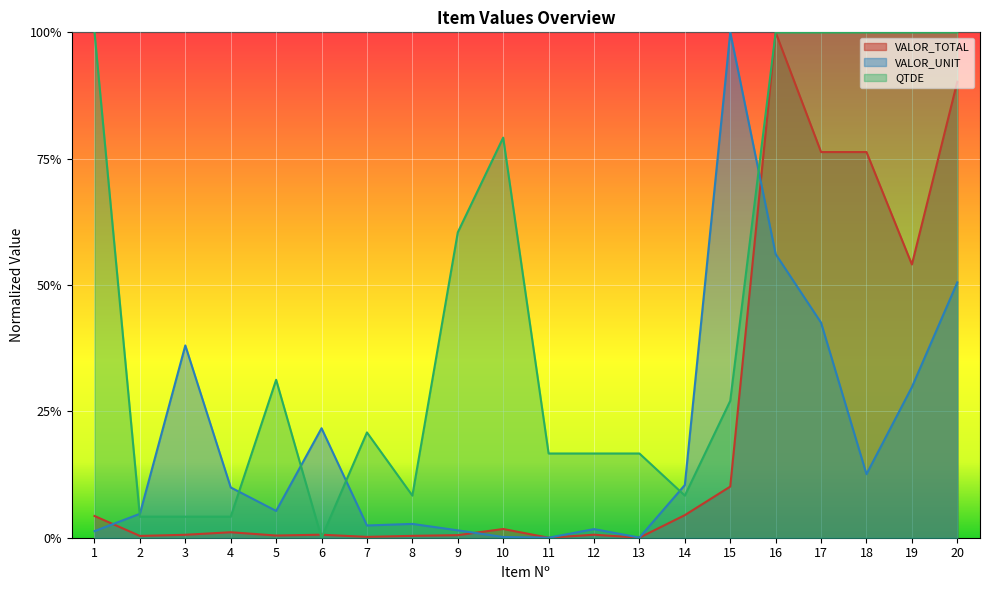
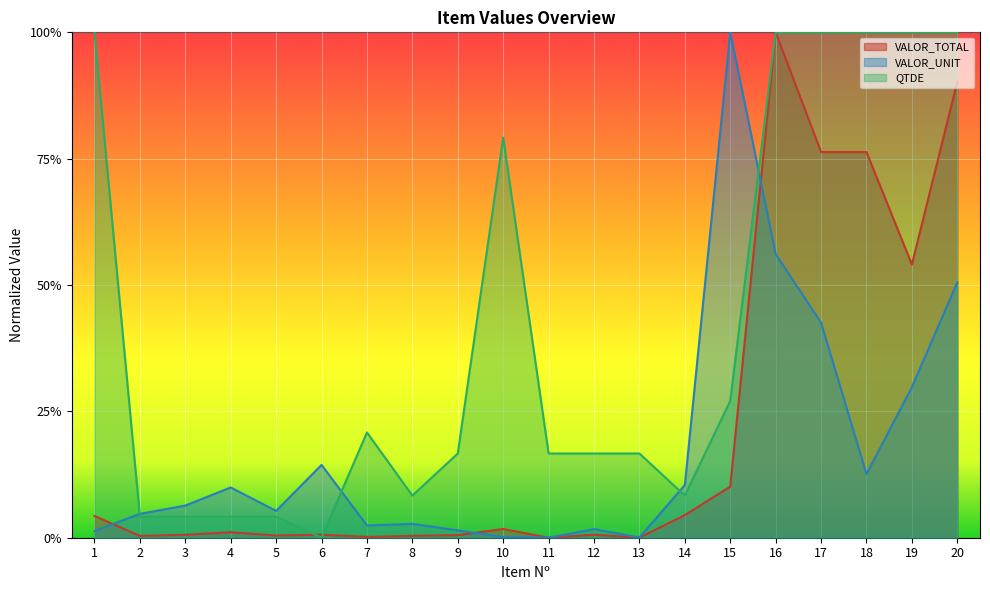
VALOR_UNIT, 3: 38% -> 6%
QTDE, 5: 31% -> 4%
VALOR_UNIT, 6: 22% -> 14%
QTDE, 9: 60% -> 17%
